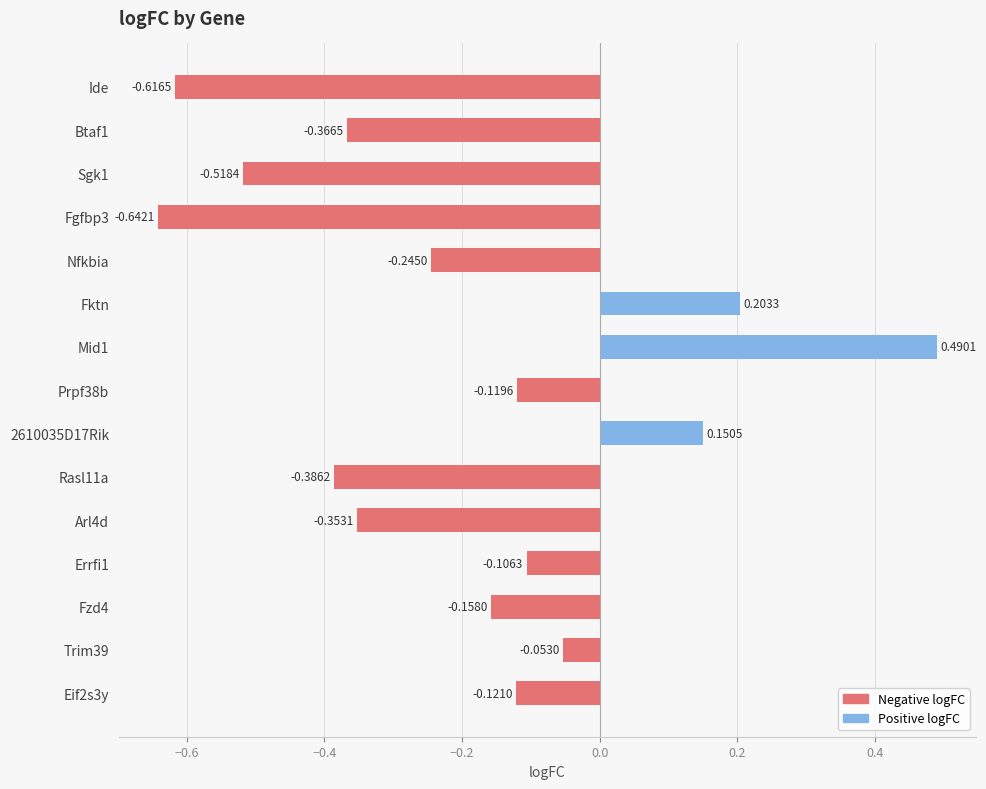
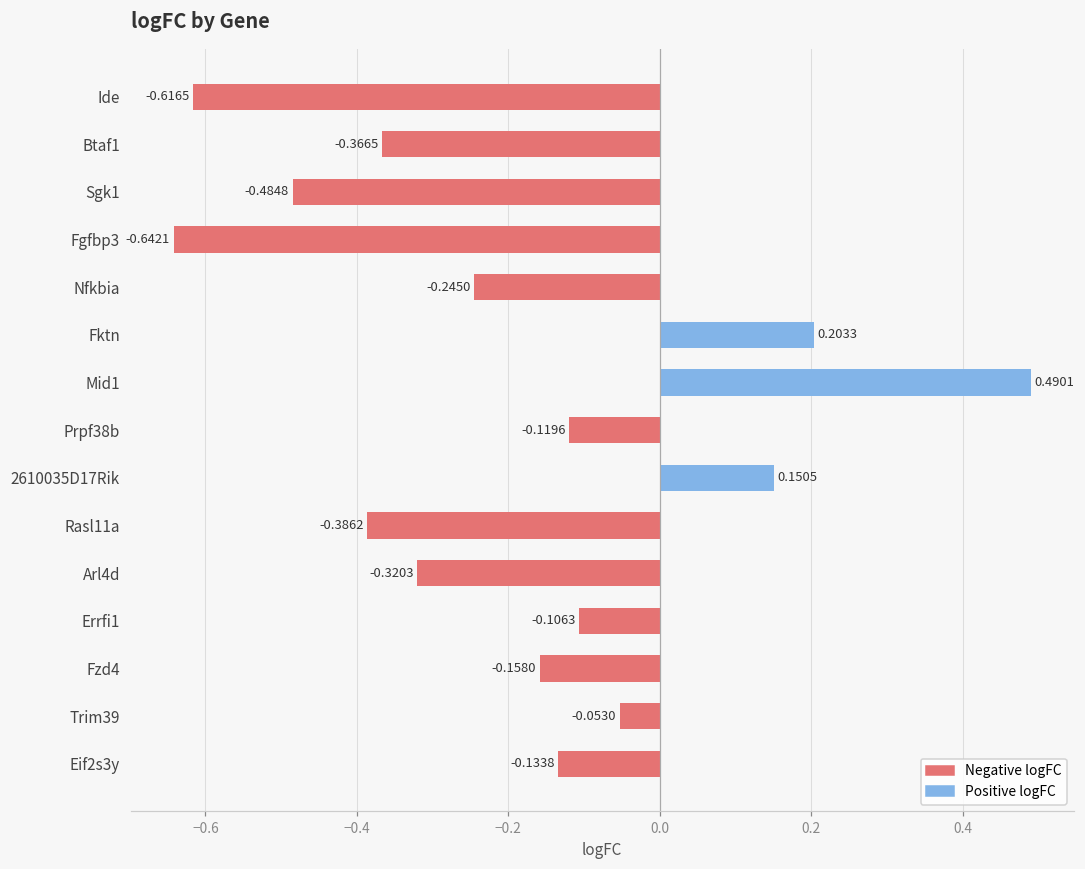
Sgk1: -0.5184 -> -0.4848
Arl4d: -0.3531 -> -0.3203
Eif2s3y: -0.1210 -> -0.1338
